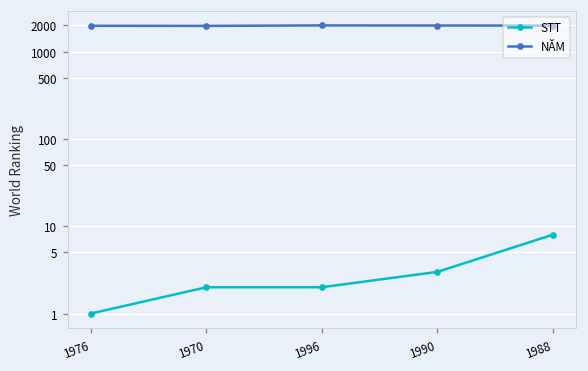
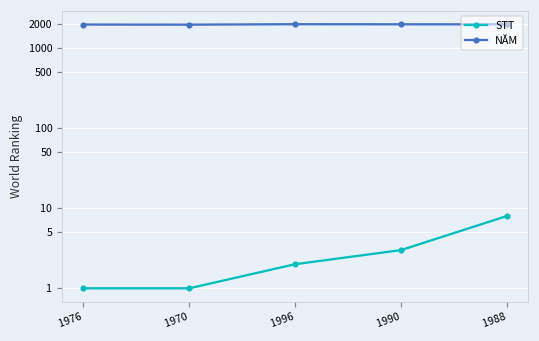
STT, 1970: 2 -> 1
